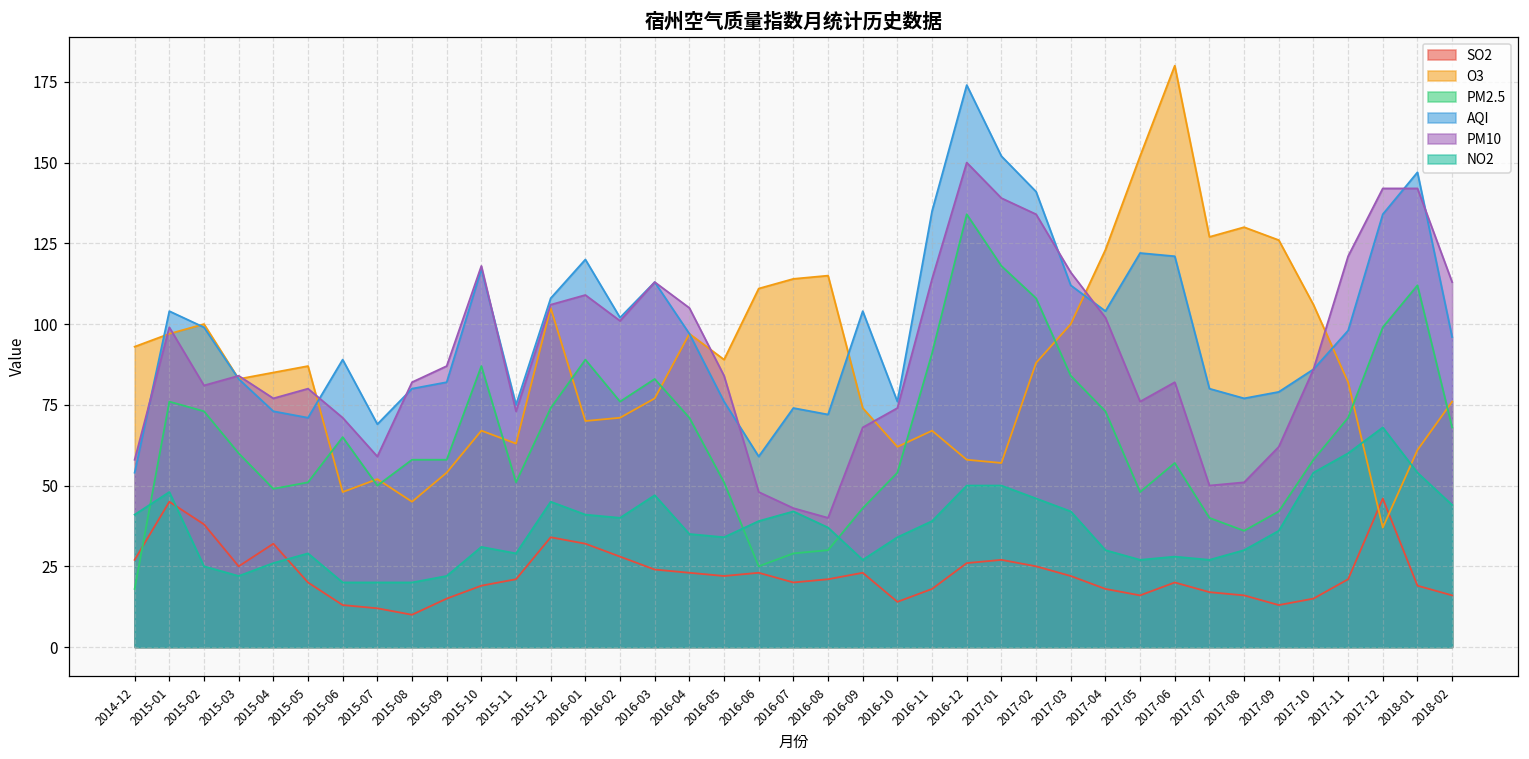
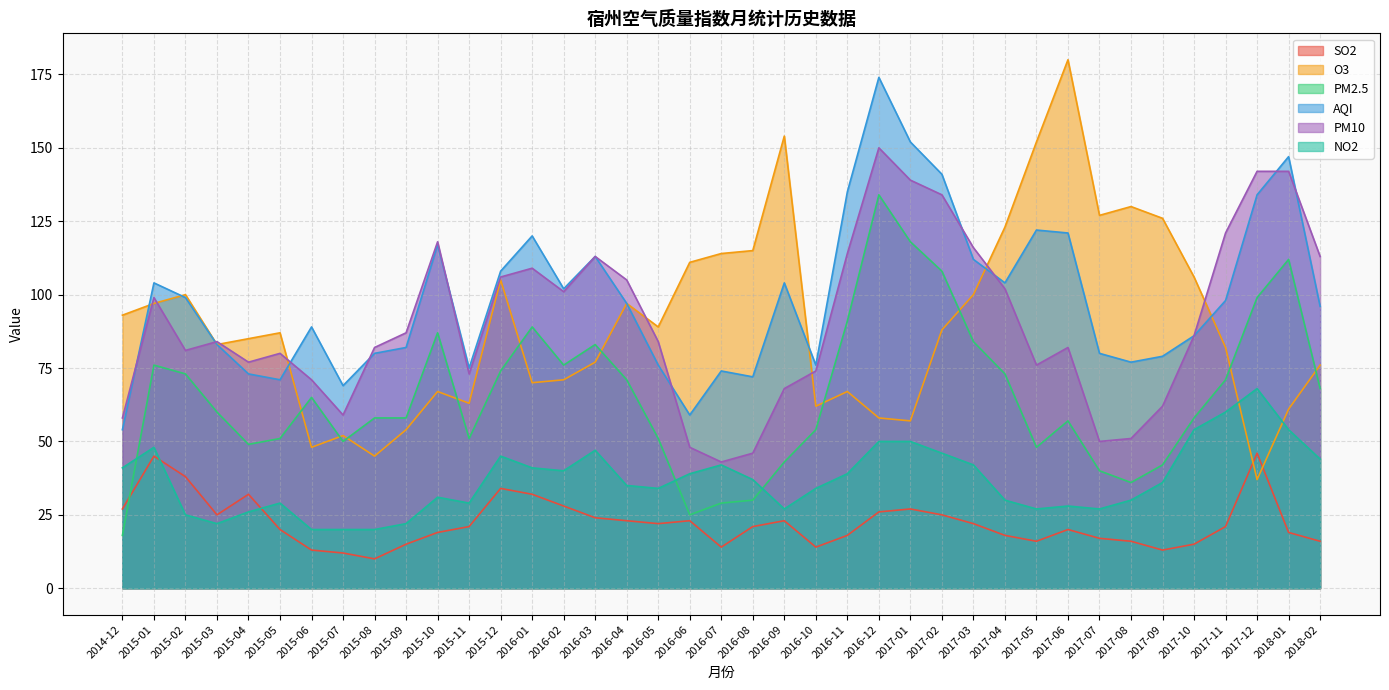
SO2, 2016-07: 20 -> 14
PM10, 2016-08: 40 -> 46
O3, 2016-09: 74 -> 154
